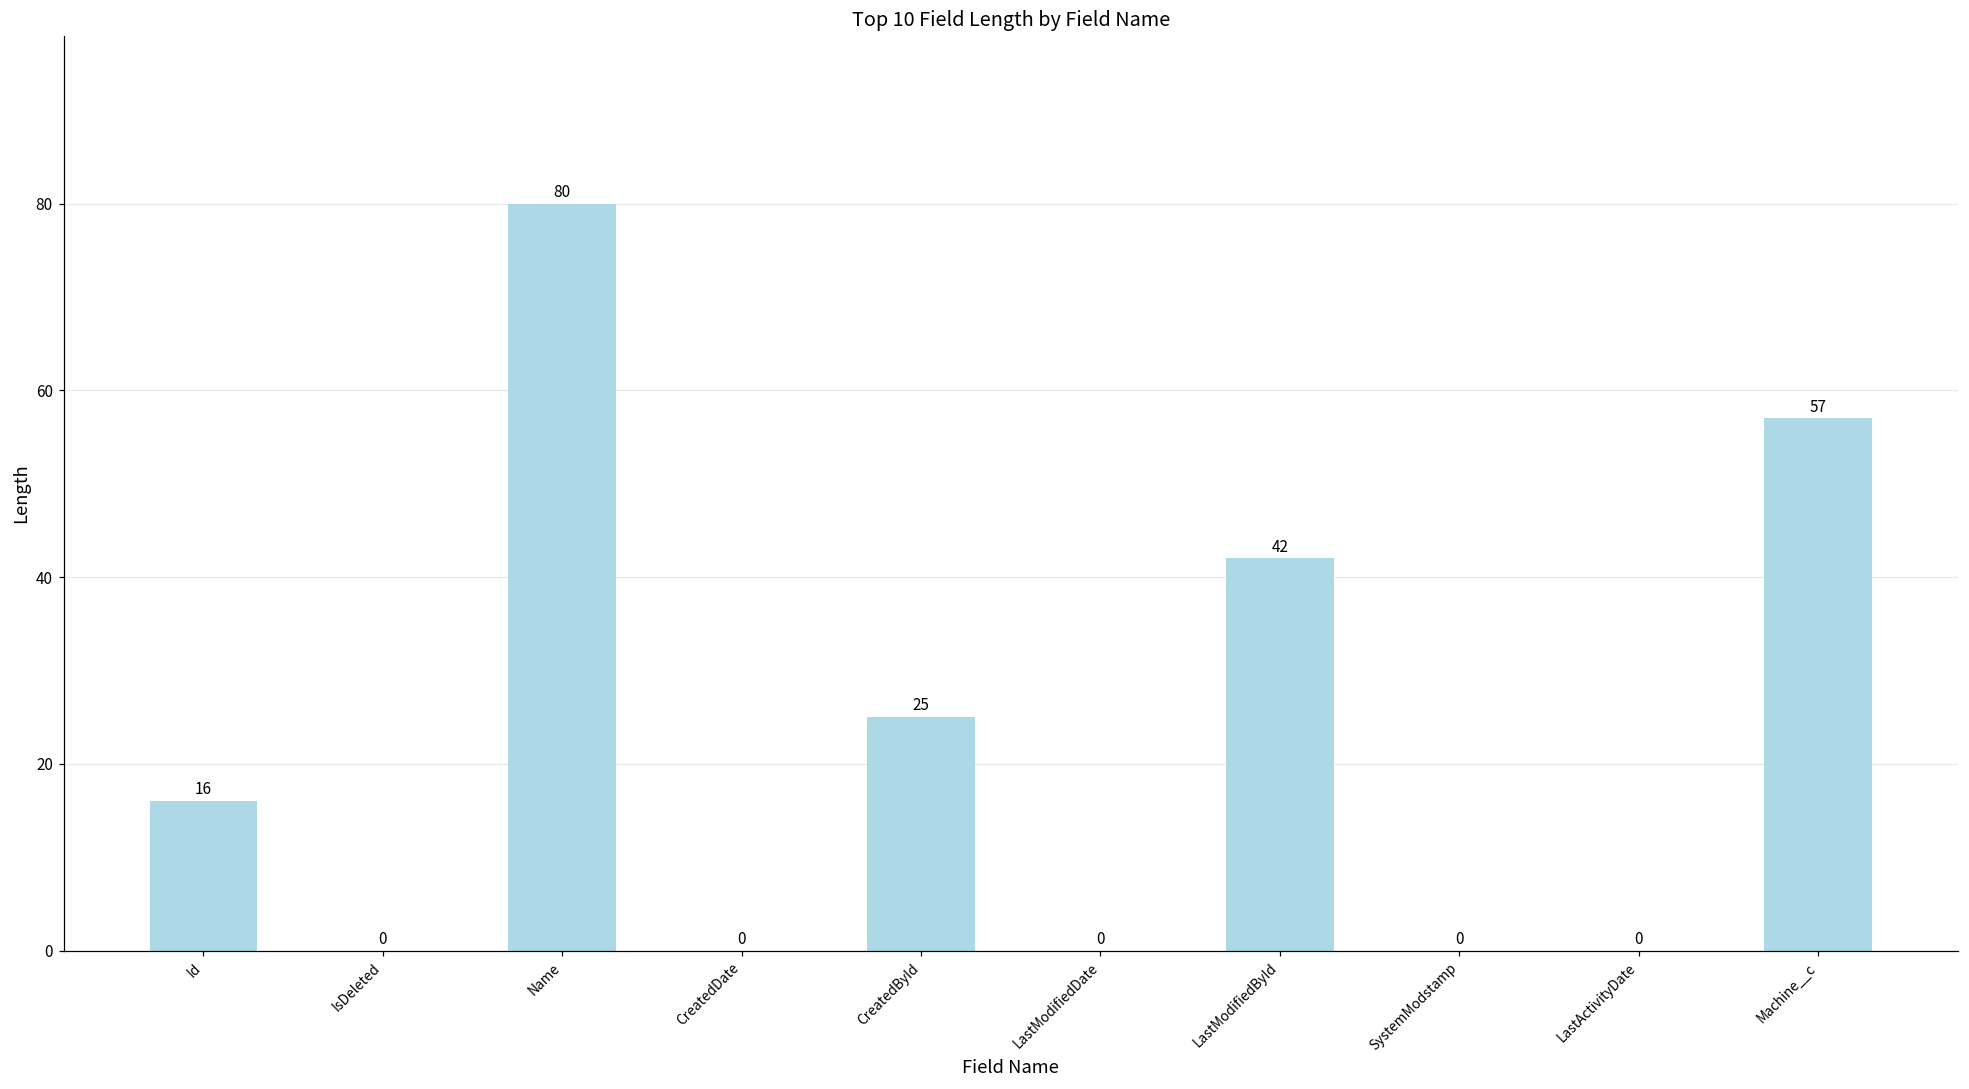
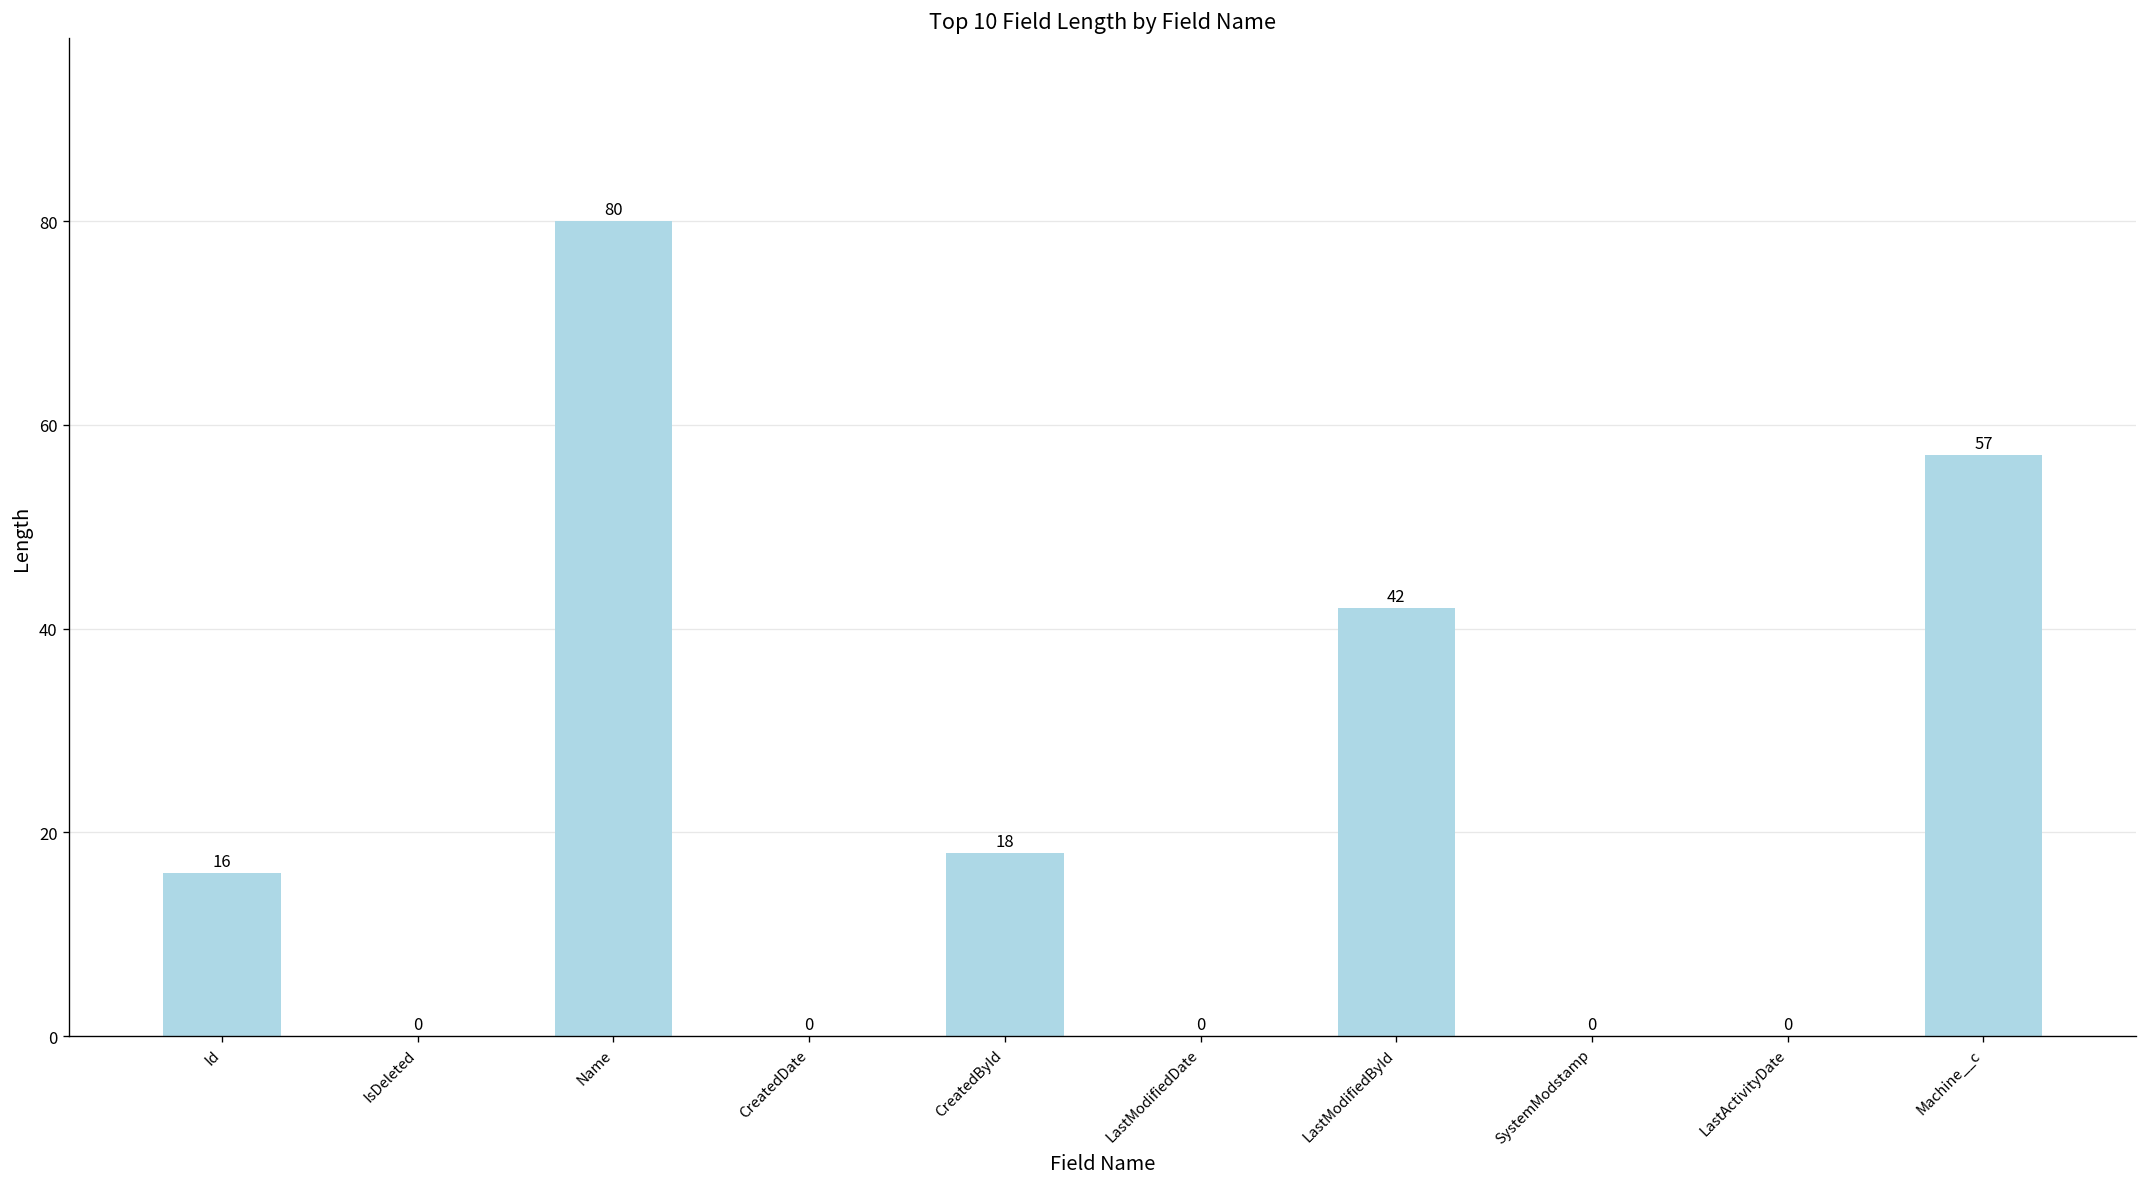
CreatedById: 25 -> 18
